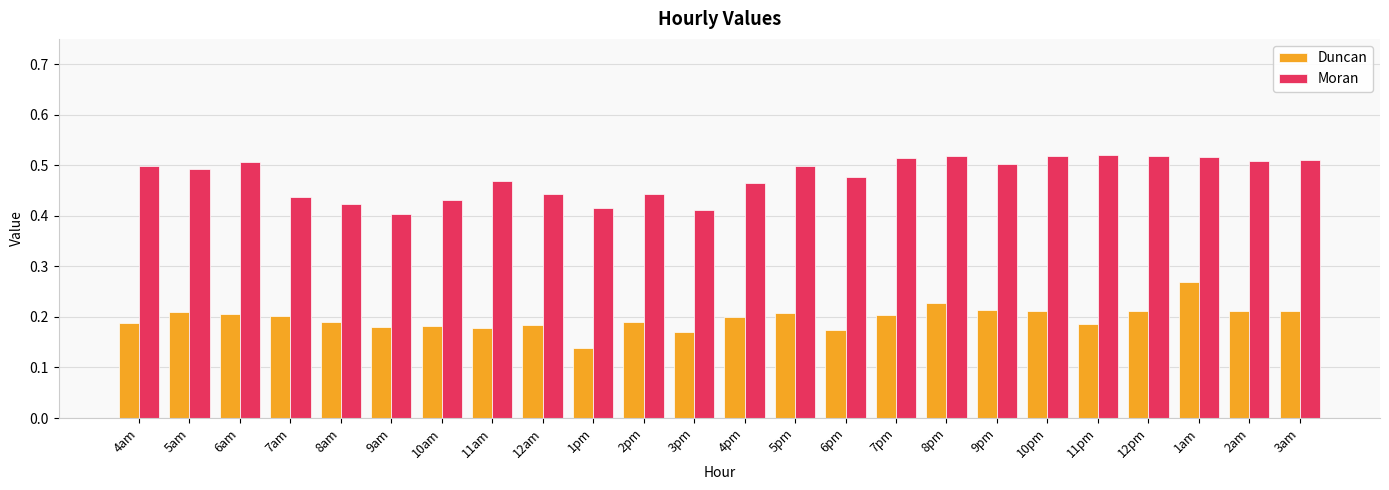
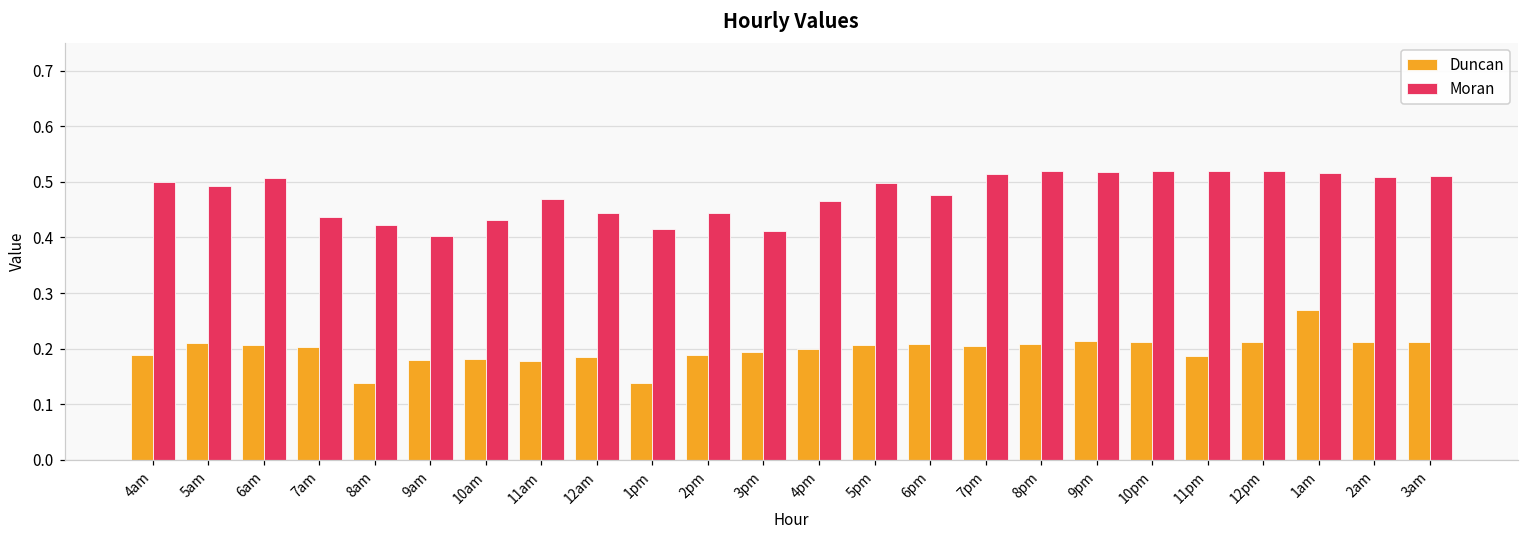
Duncan, 8am: 0.19 -> 0.14
Duncan, 3pm: 0.17 -> 0.19
Duncan, 6pm: 0.18 -> 0.21
Duncan, 8pm: 0.23 -> 0.21
Moran, 9pm: 0.50 -> 0.52
